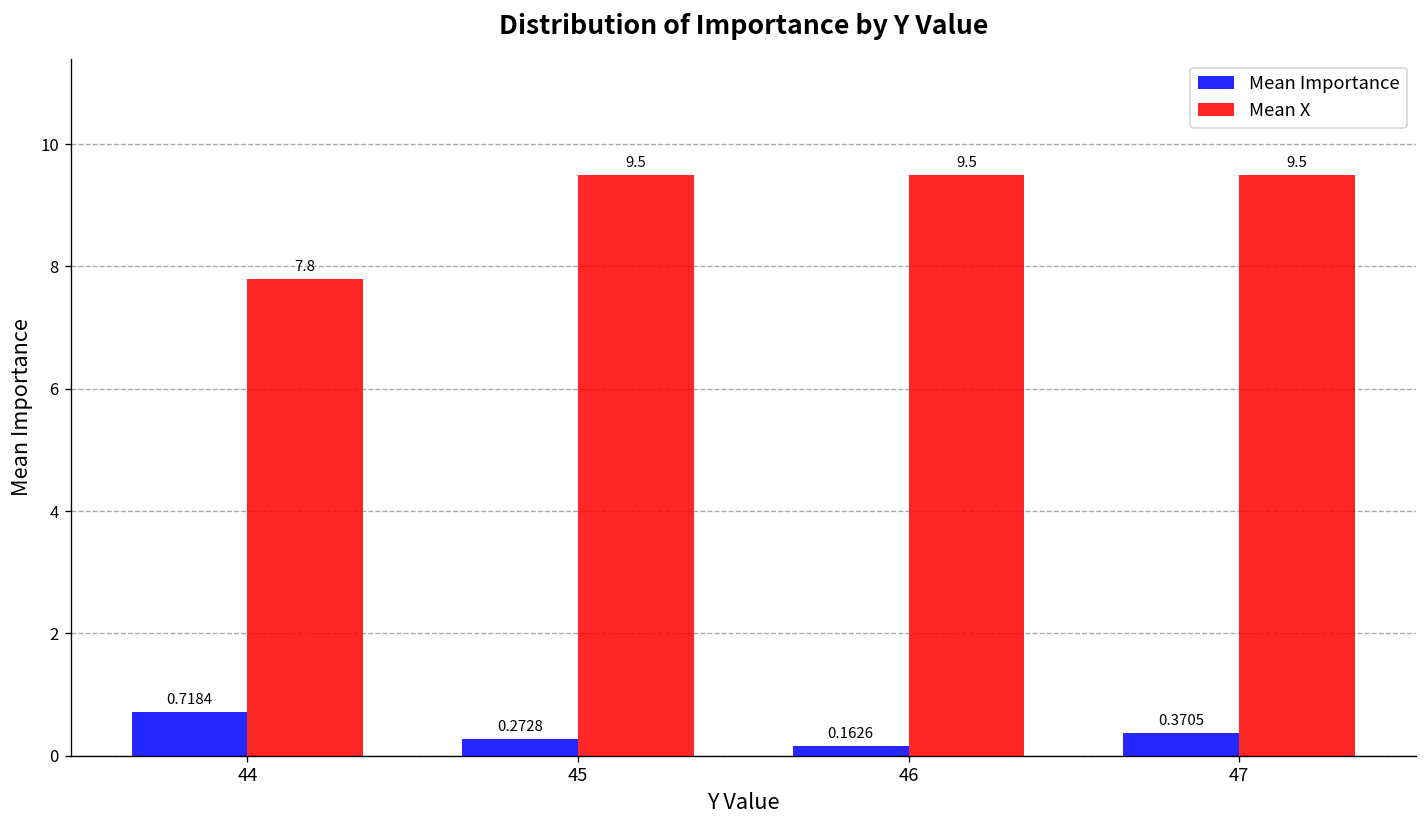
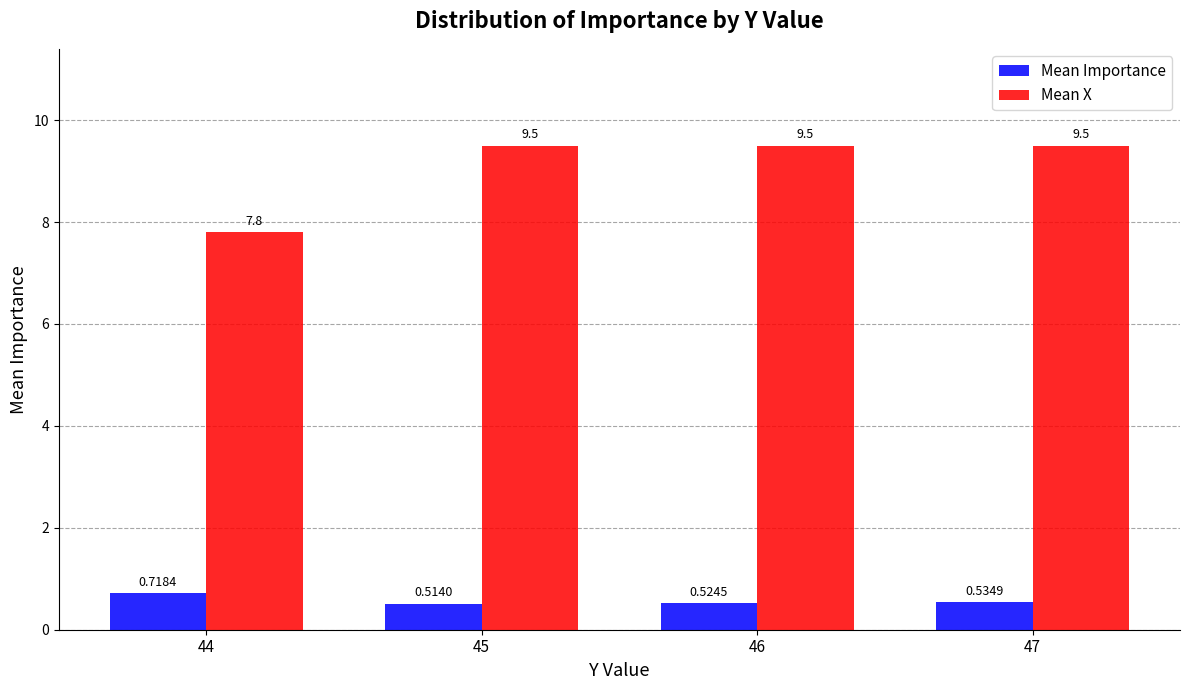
Mean Importance, 45: 0.2728 -> 0.5140
Mean Importance, 46: 0.1626 -> 0.5245
Mean Importance, 47: 0.3705 -> 0.5349
